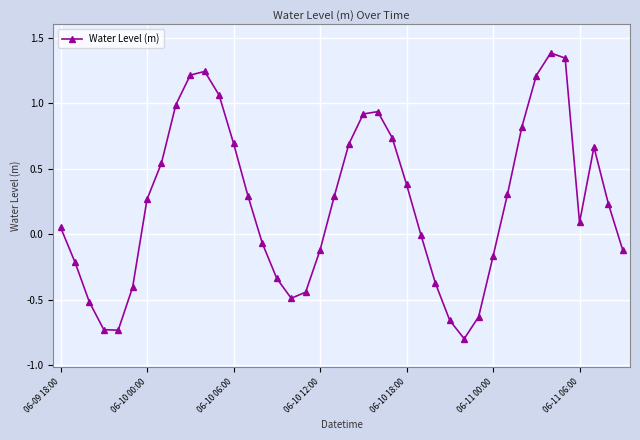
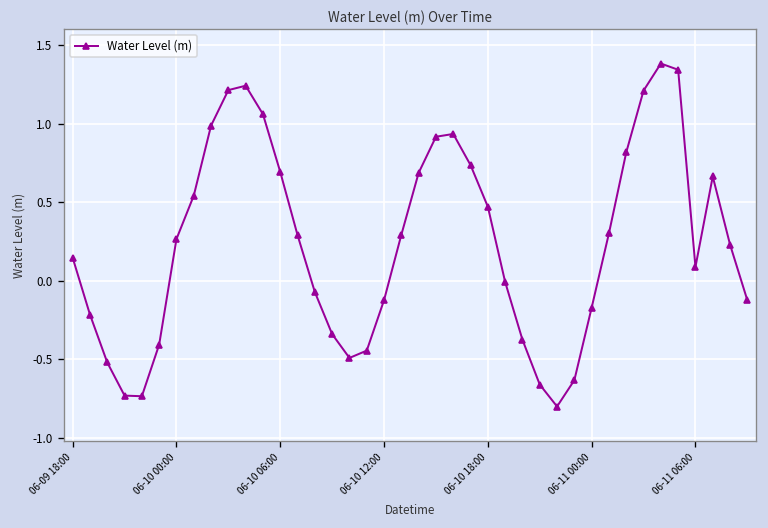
06-09 18:00: 0.05 -> 0.15
06-10 18:00: 0.38 -> 0.47
